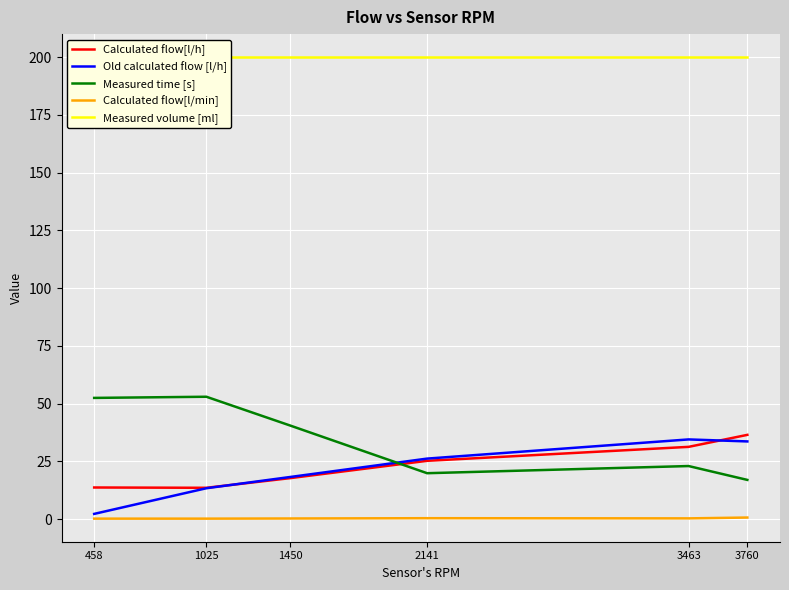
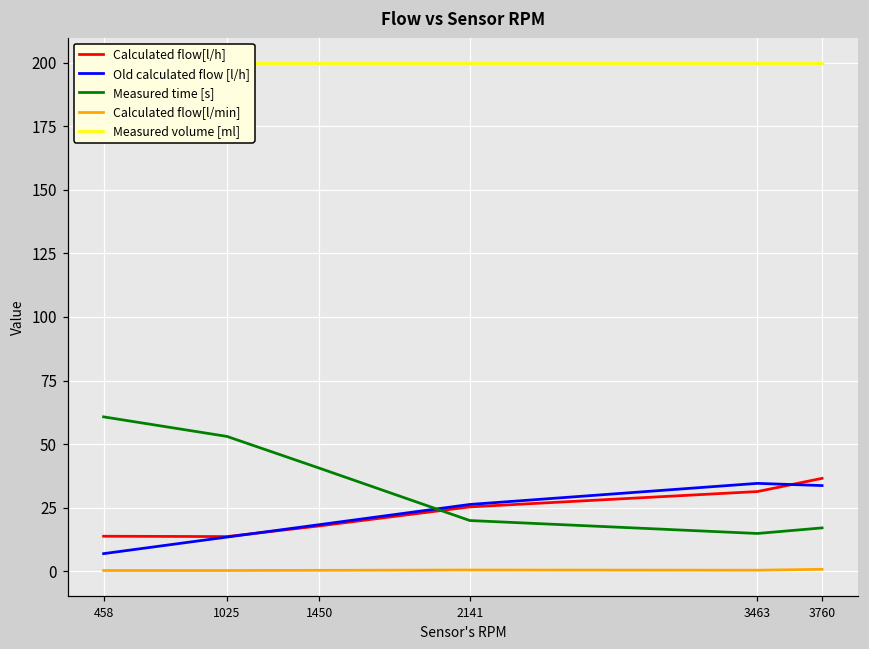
Old calculated flow [l/h], 458: 2 -> 7
Measured time [s], 458: 53 -> 61
Measured time [s], 3463: 23 -> 15
